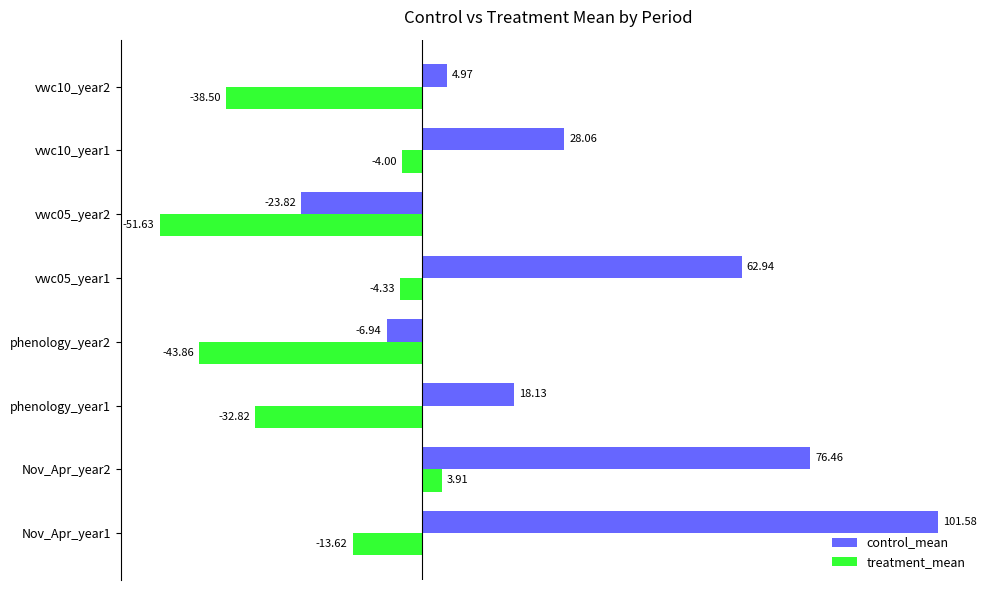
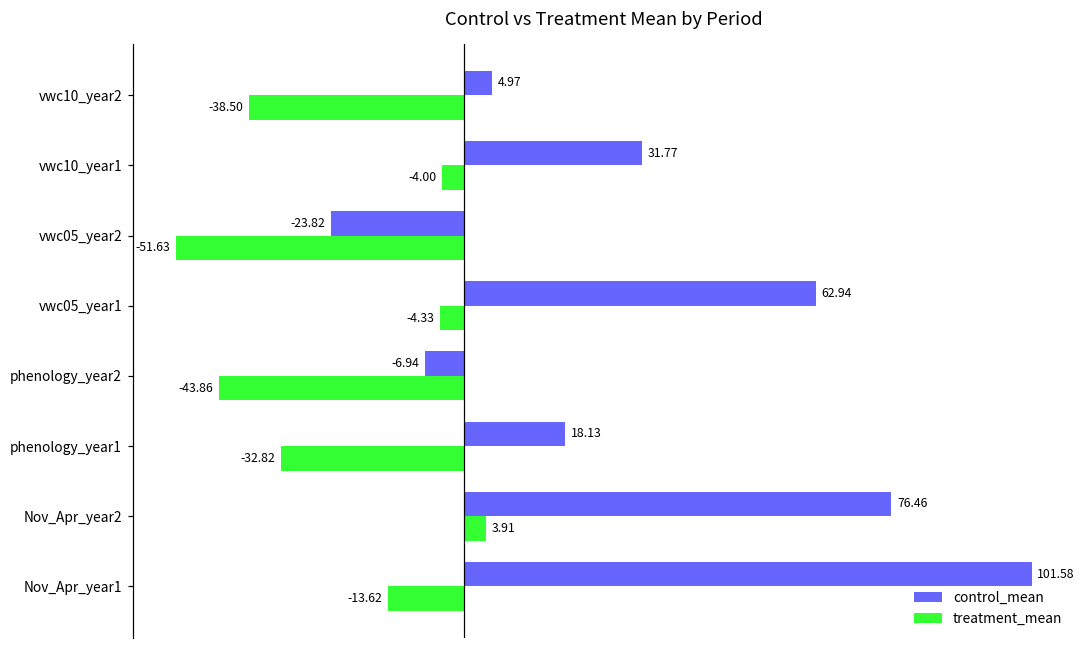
control_mean, vwc10_year1: 28.06 -> 31.77
